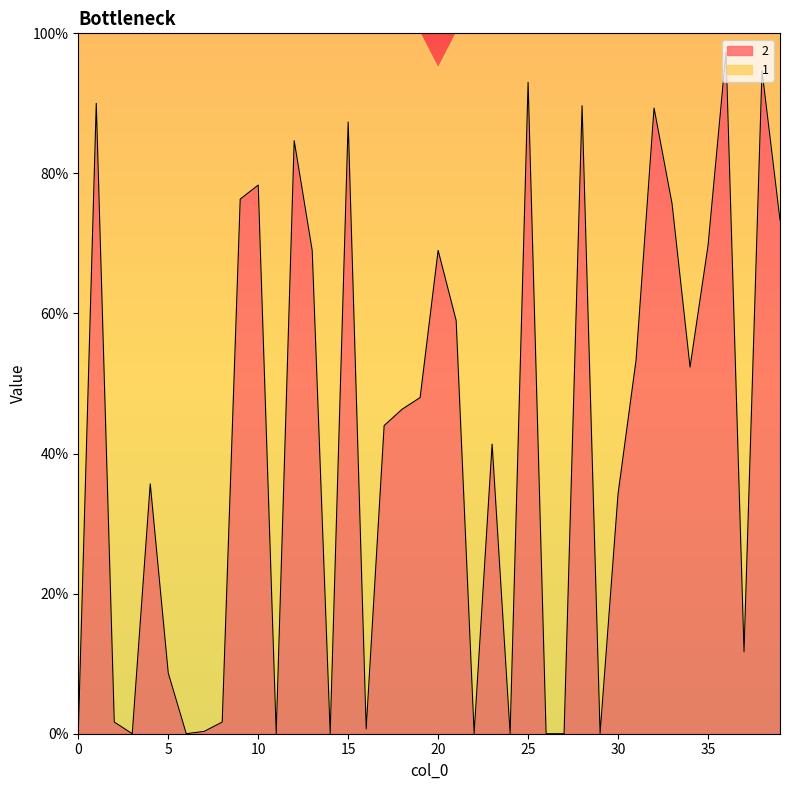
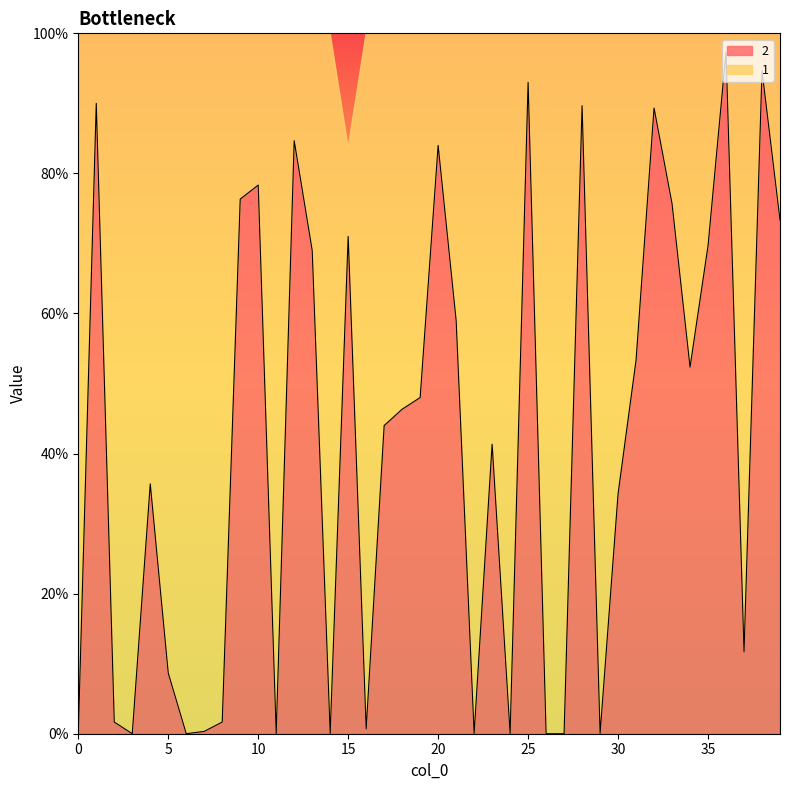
2, 15: 87% -> 71%
2, 20: 69% -> 84%
